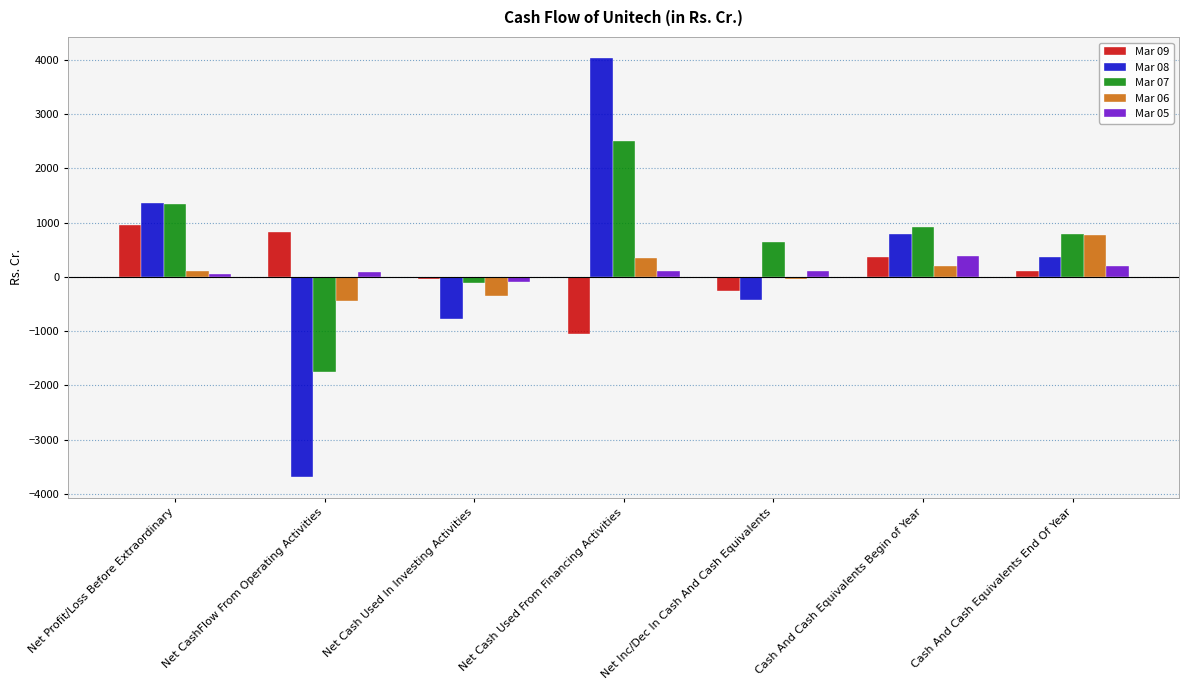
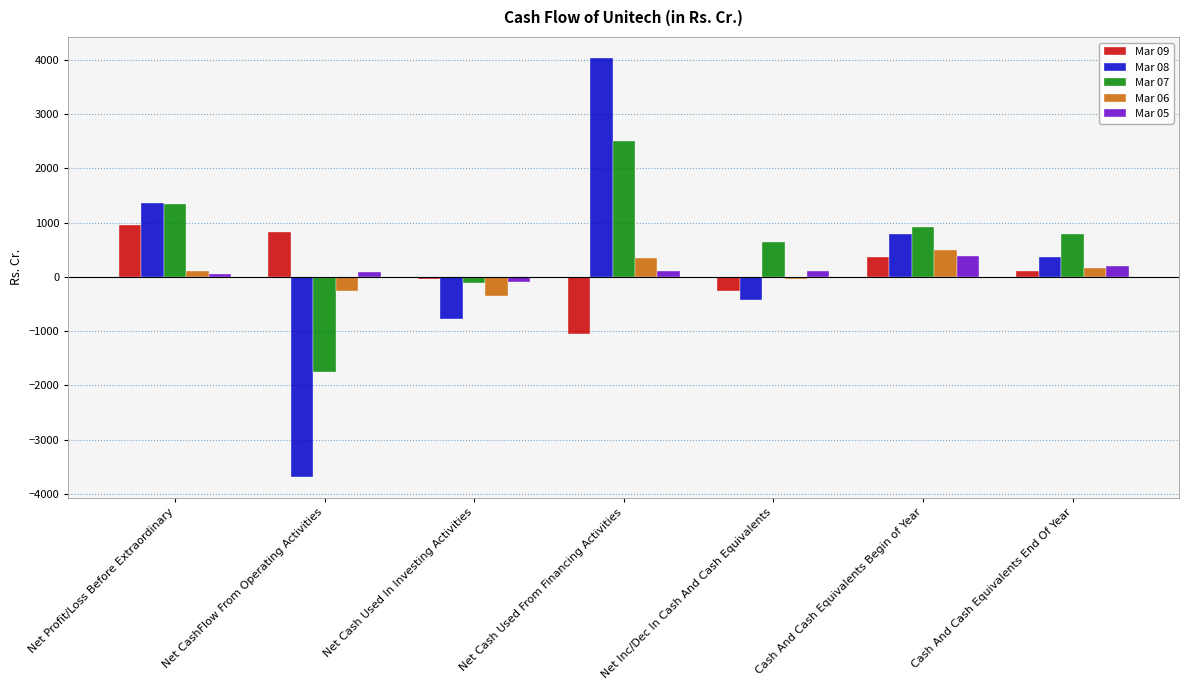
Mar 06, Net CashFlow From Operating Activities: -400 -> -300
Mar 06, Cash And Cash Equivalents Begin of Year: 200 -> 500
Mar 06, Cash And Cash Equivalents End Of Year: 800 -> 200
